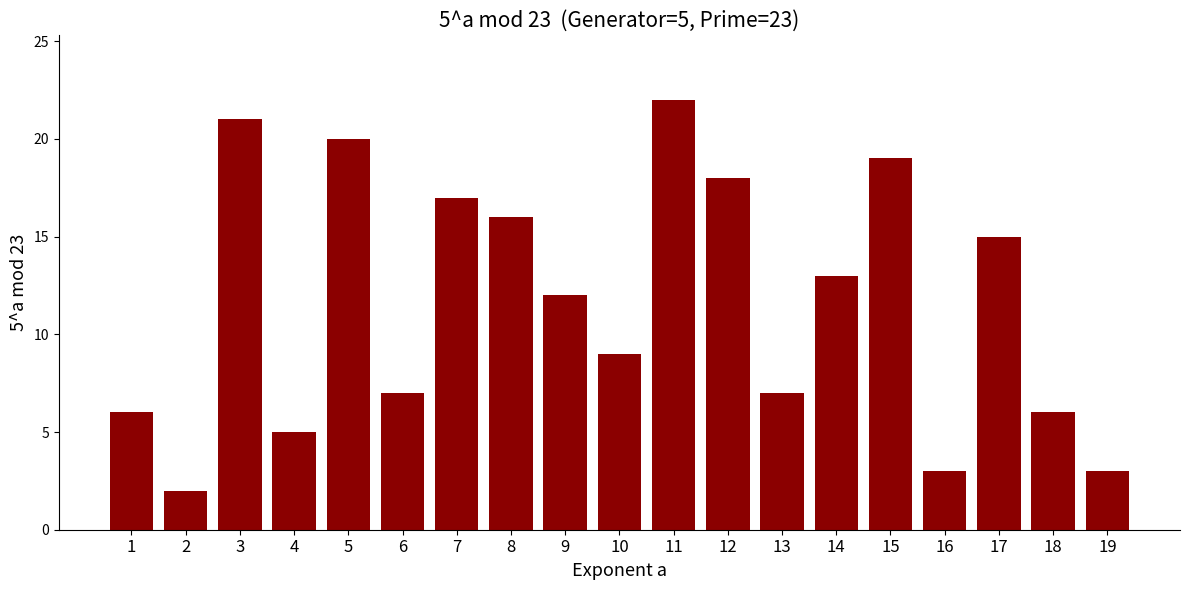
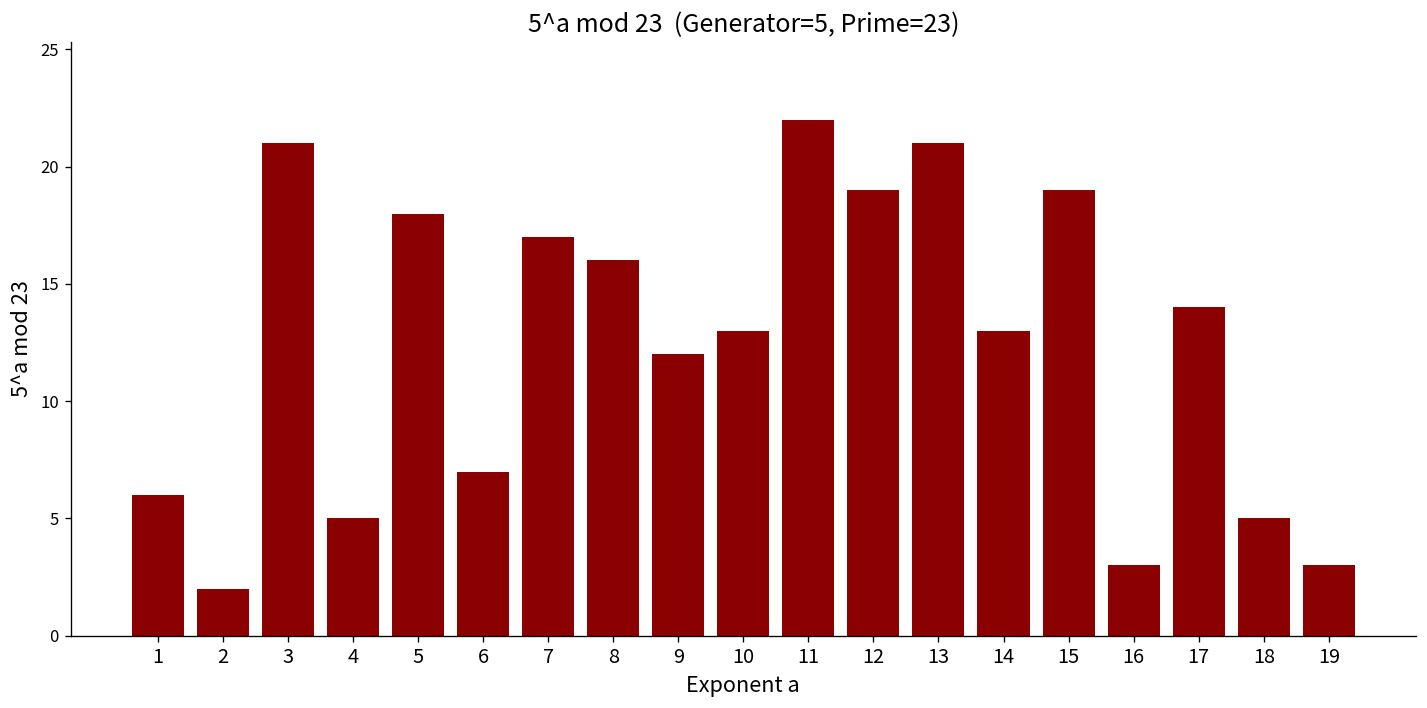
5: 20 -> 18
10: 9 -> 13
12: 18 -> 19
13: 7 -> 21
17: 15 -> 14
18: 6 -> 5
